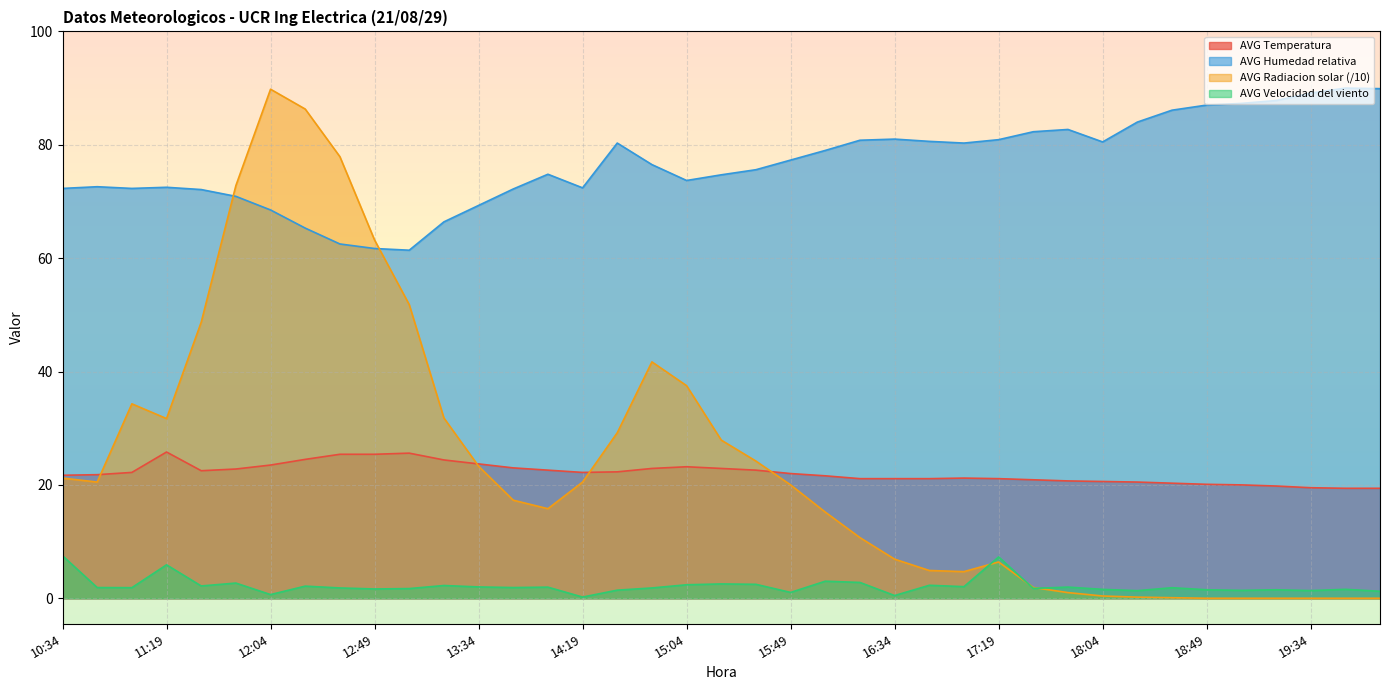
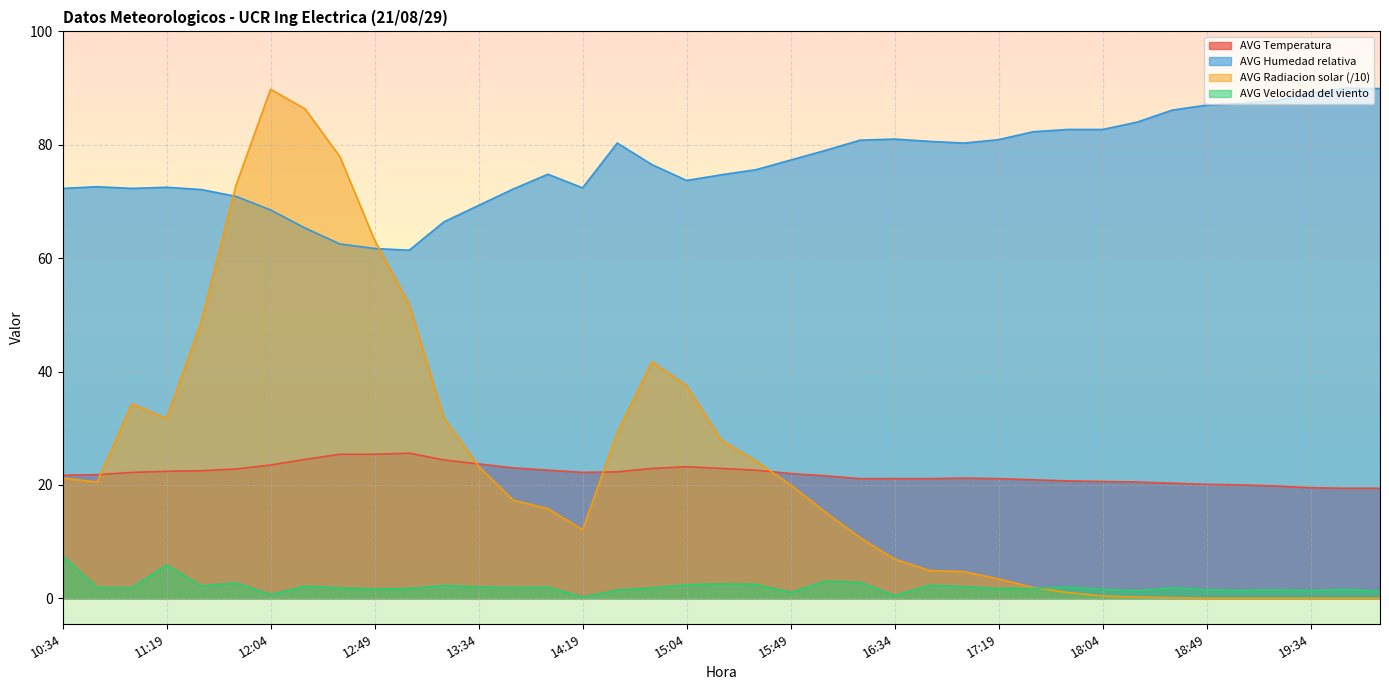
AVG Temperatura, 11:19: 26 -> 22
AVG Radiacion solar (/10), 14:19: 21 -> 12
AVG Radiacion solar (/10), 17:19: 6 -> 3
AVG Velocidad del viento, 17:19: 7 -> 2
AVG Humedad relativa, 18:04: 81 -> 83
